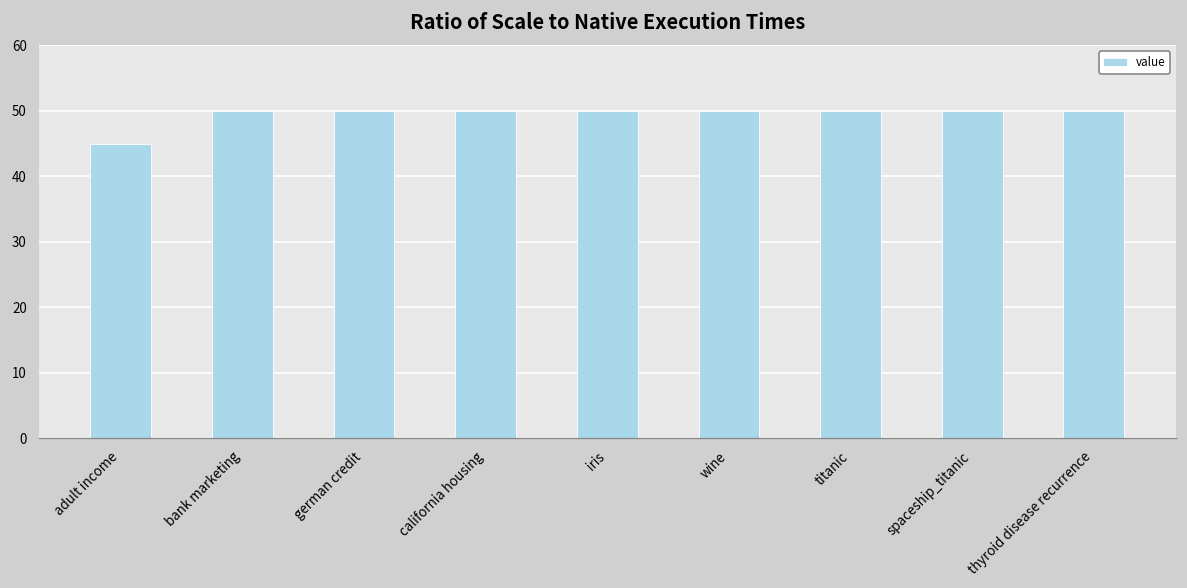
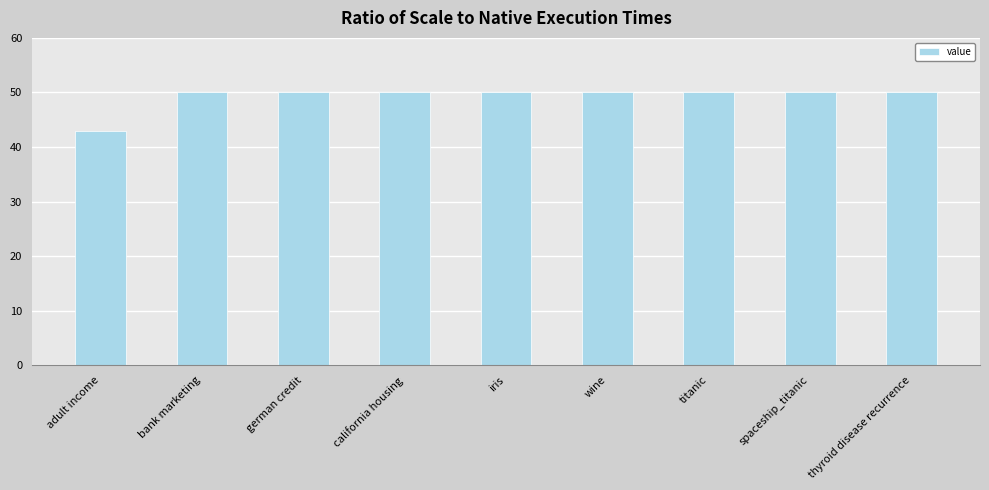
adult income: 45 -> 43
